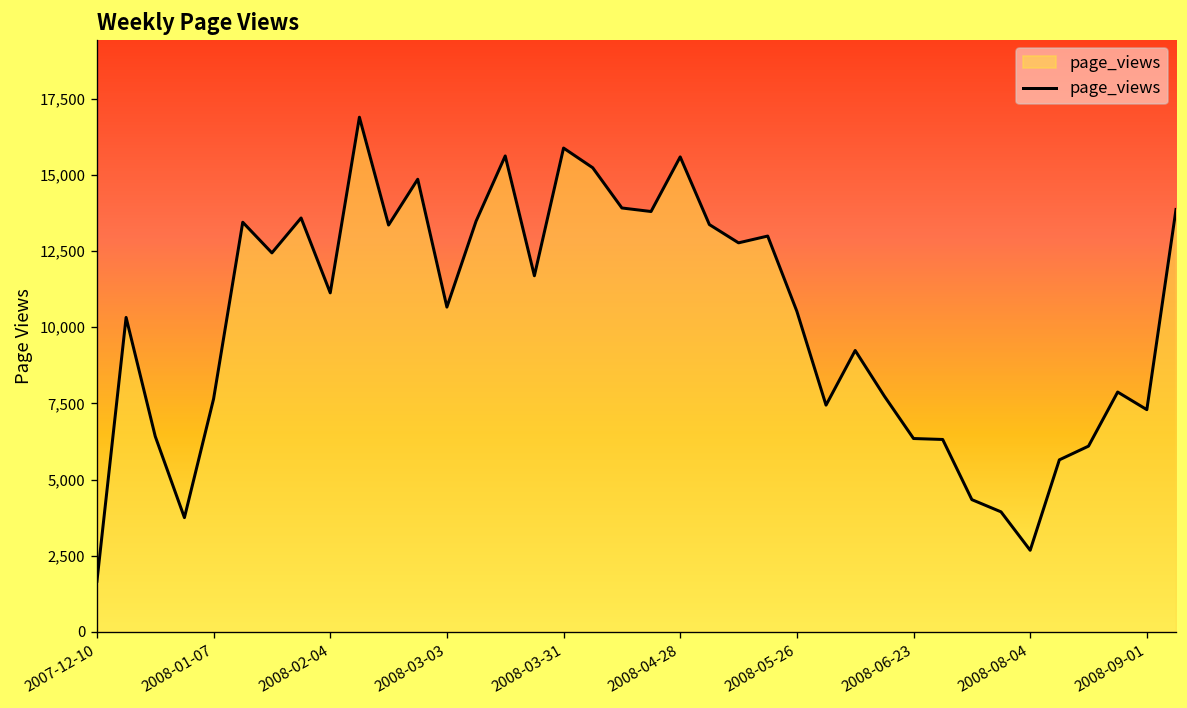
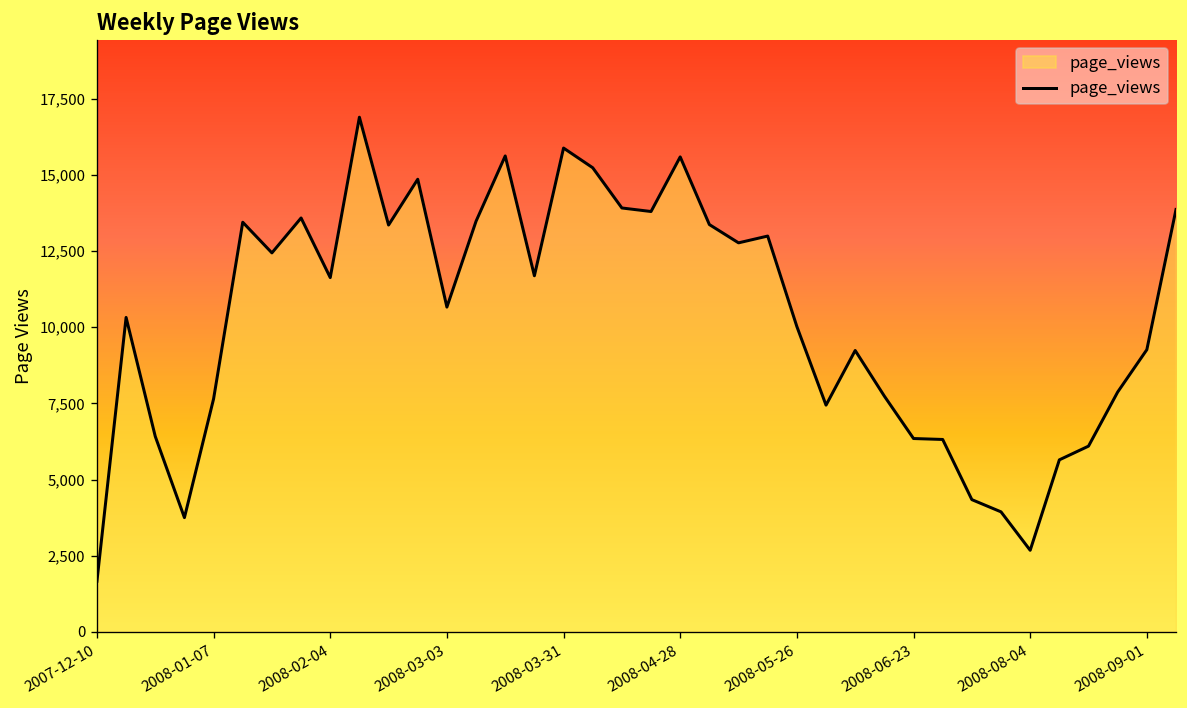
2008-02-04: 11,100 -> 11,600
2008-05-26: 10,500 -> 10,000
2008-09-01: 7,300 -> 9,300
